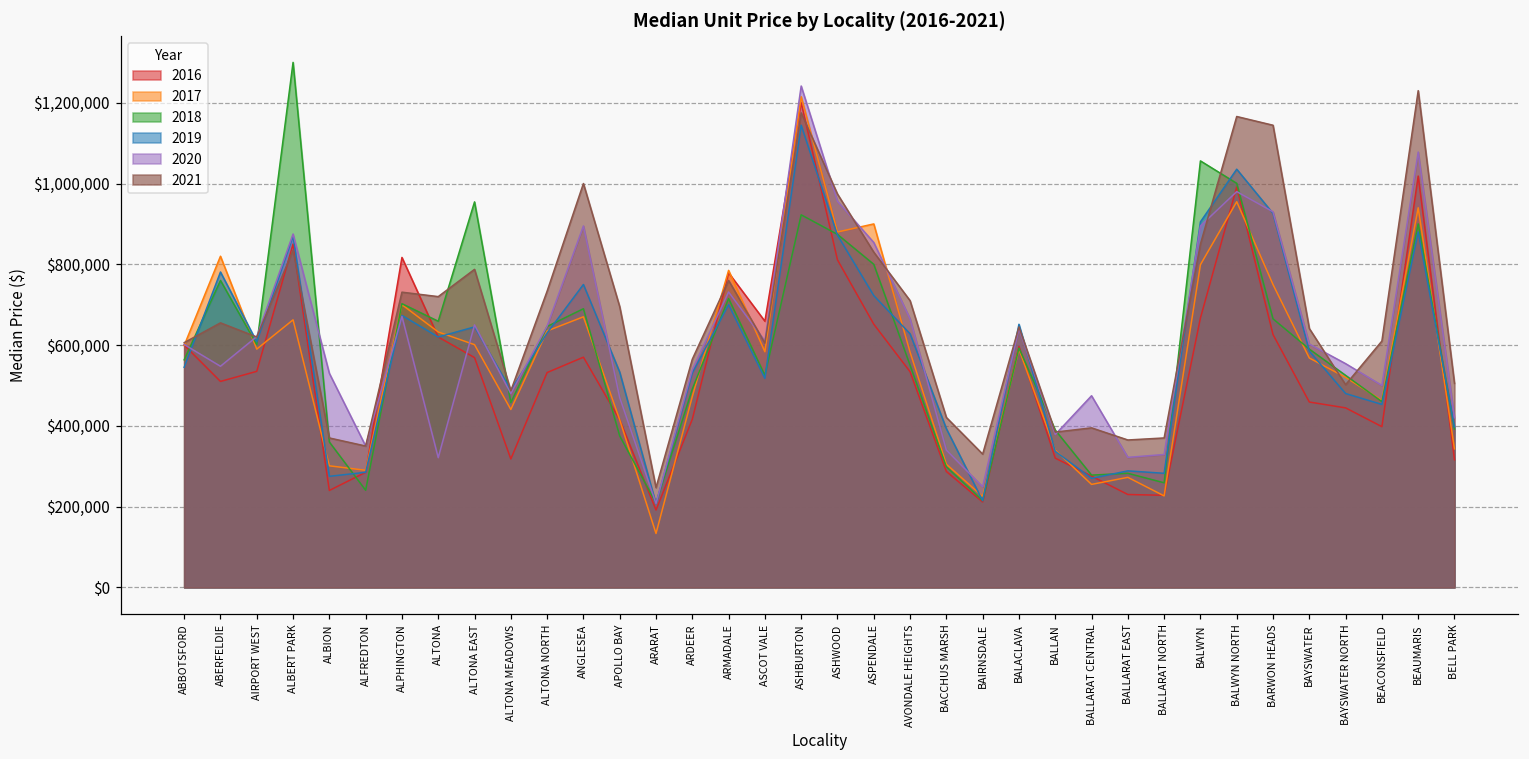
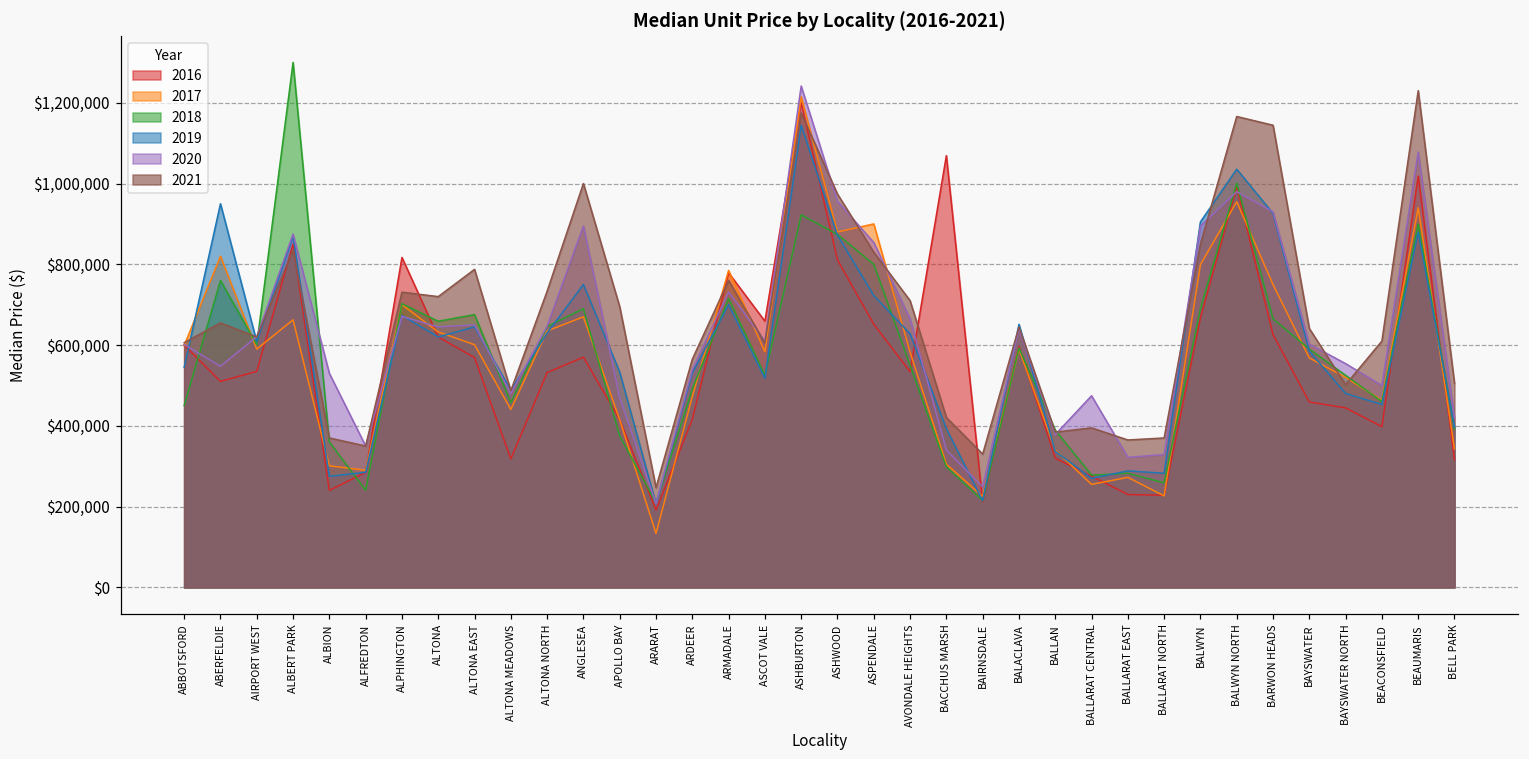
2018, ABBOTSFORD: $560,000 -> $450,000
2019, ABERFELDIE: $780,000 -> $950,000
2020, ALTONA: $320,000 -> $650,000
2018, ALTONA EAST: $950,000 -> $680,000
2016, BACCHUS MARSH: $290,000 -> $1,070,000
2018, BALWYN: $1,060,000 -> $690,000
